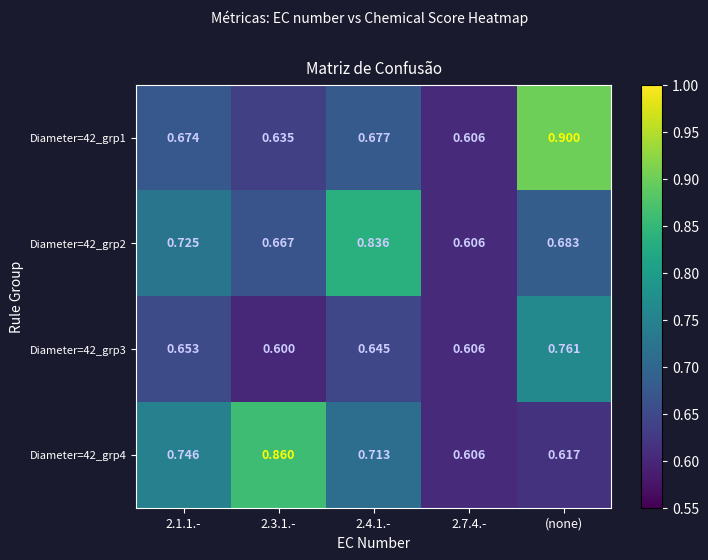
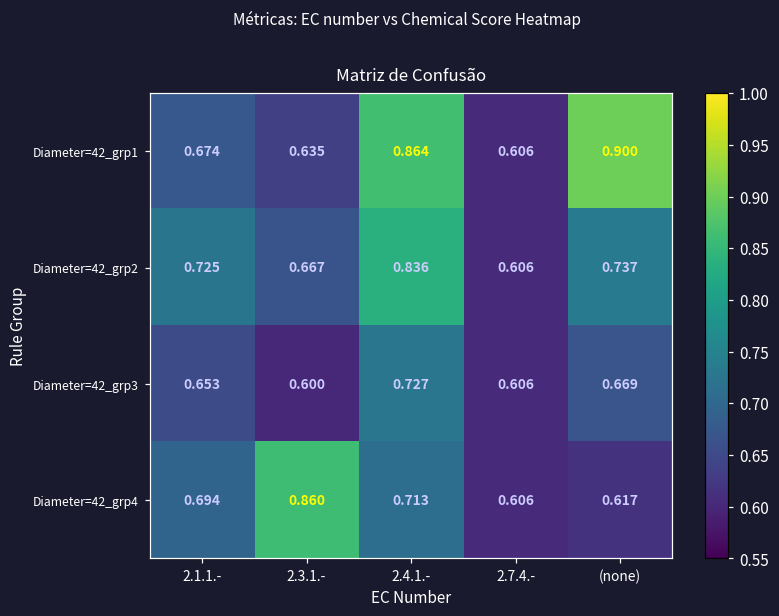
Diameter=42_grp1, 2.4.1.-: 0.677 -> 0.864
Diameter=42_grp2, (none): 0.683 -> 0.737
Diameter=42_grp3, 2.4.1.-: 0.645 -> 0.727
Diameter=42_grp3, (none): 0.761 -> 0.669
Diameter=42_grp4, 2.1.1.-: 0.746 -> 0.694
